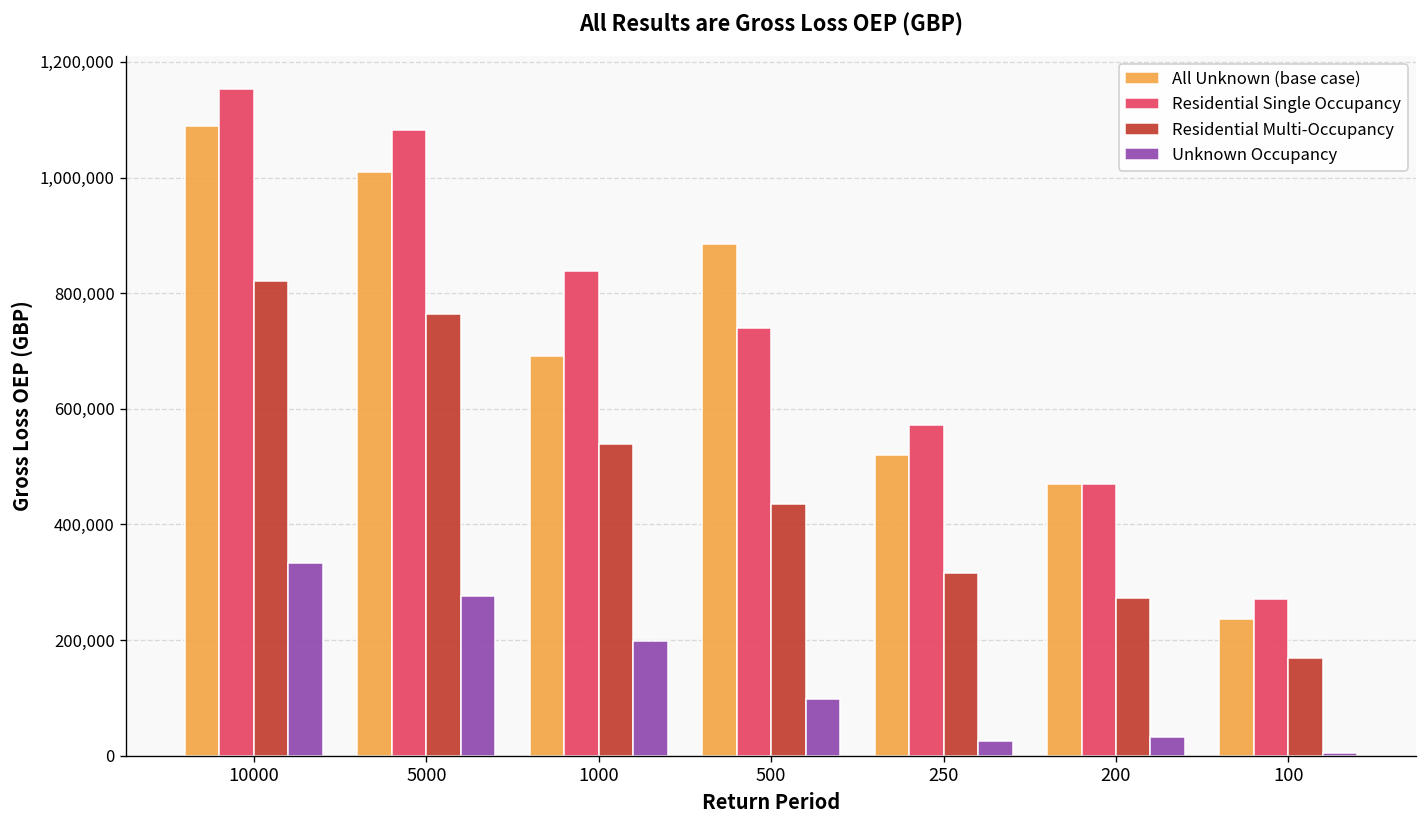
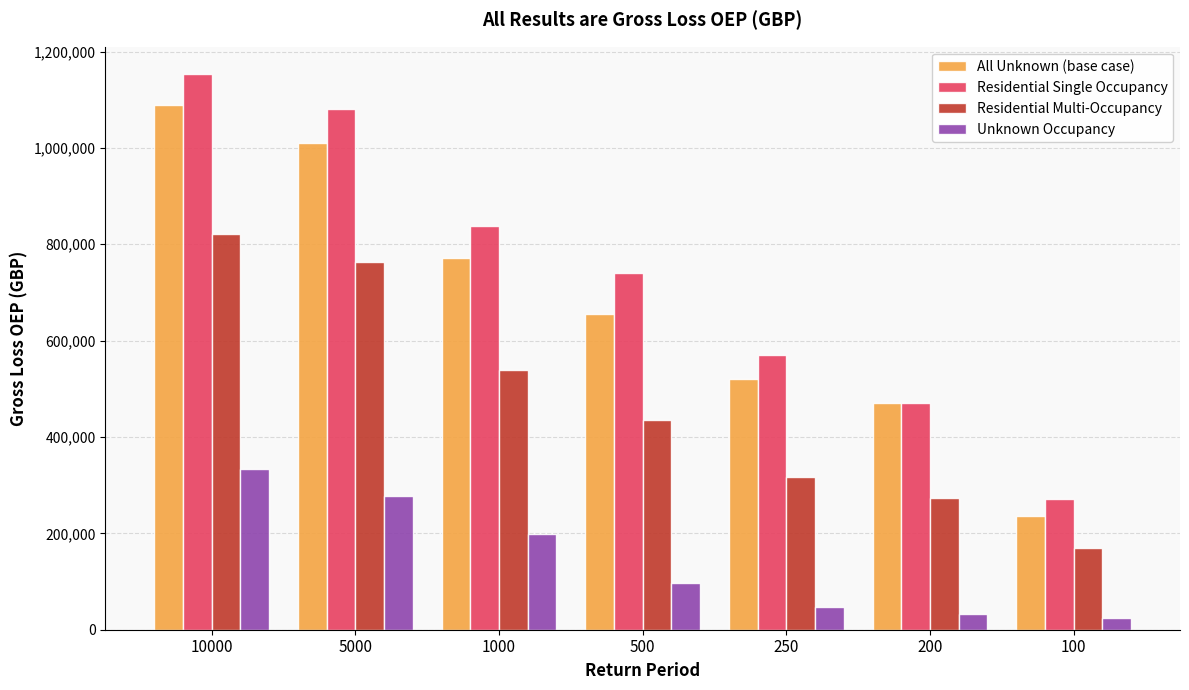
All Unknown (base case), 1000: 690,000 -> 770,000
All Unknown (base case), 500: 890,000 -> 650,000
Unknown Occupancy, 250: 30,000 -> 50,000
Unknown Occupancy, 100: 0 -> 20,000
